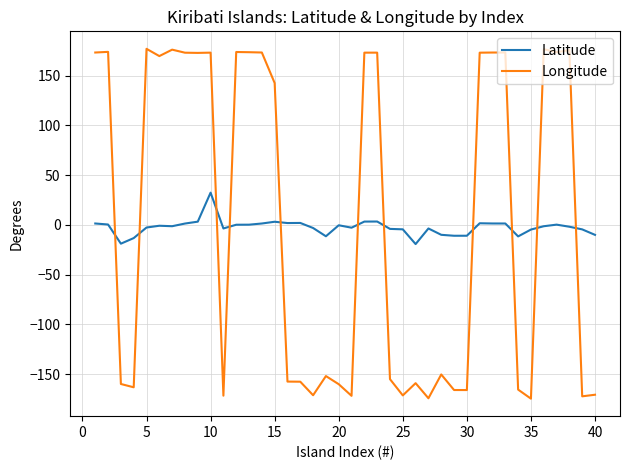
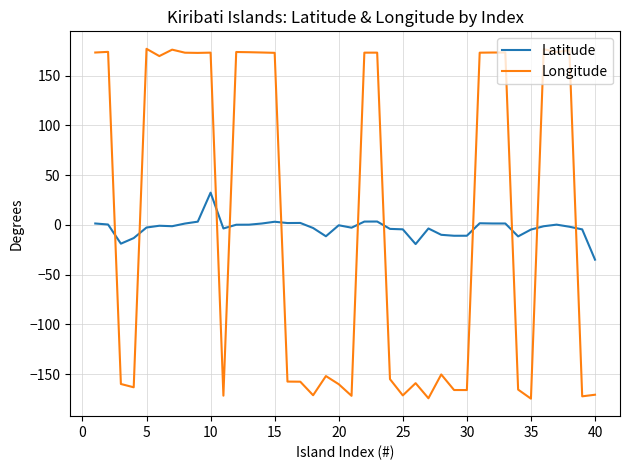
Longitude, 15: 140 -> 170
Latitude, 40: -10 -> -30
